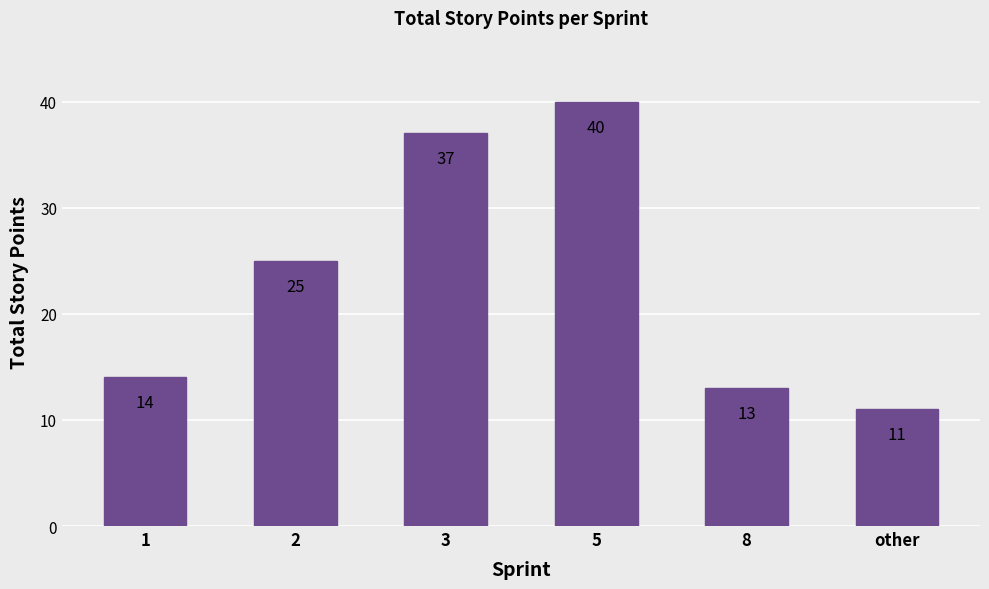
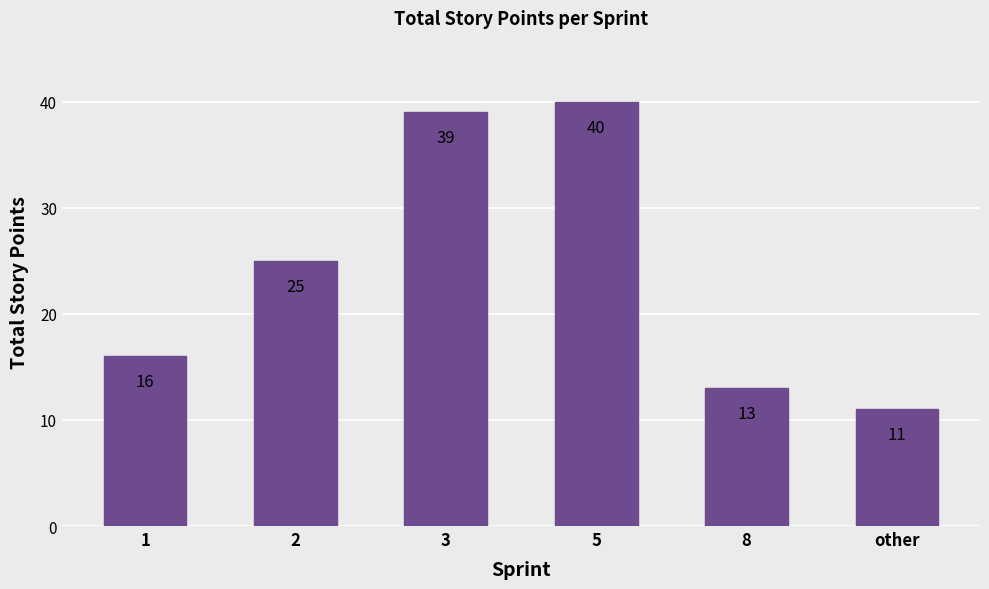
1: 14 -> 16
3: 37 -> 39
